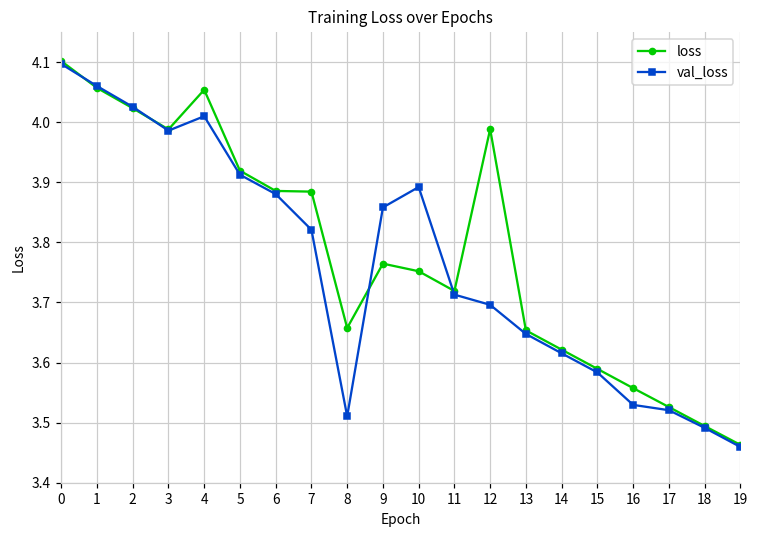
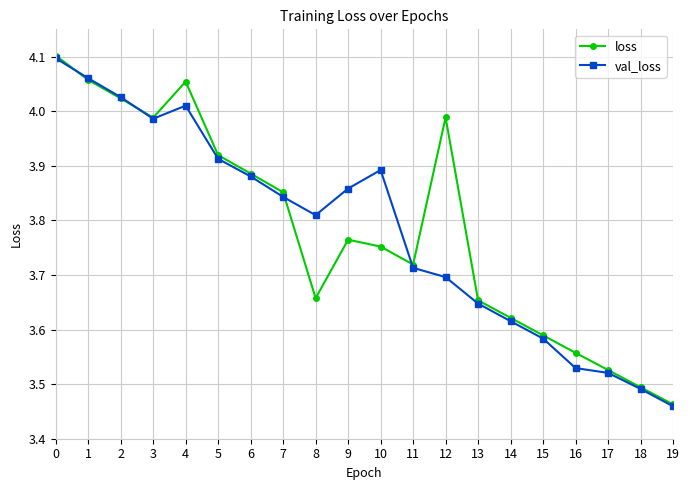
loss, 7: 3.88 -> 3.85
val_loss, 7: 3.82 -> 3.84
val_loss, 8: 3.51 -> 3.81
